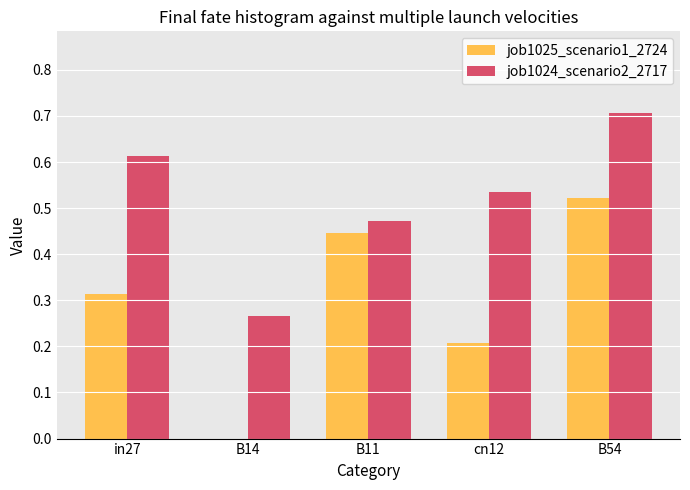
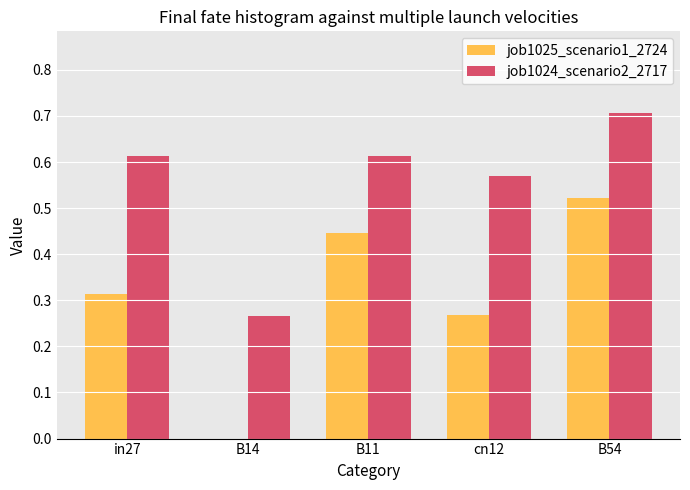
job1024_scenario2_2717, B11: 0.47 -> 0.61
job1025_scenario1_2724, cn12: 0.21 -> 0.27
job1024_scenario2_2717, cn12: 0.53 -> 0.57
